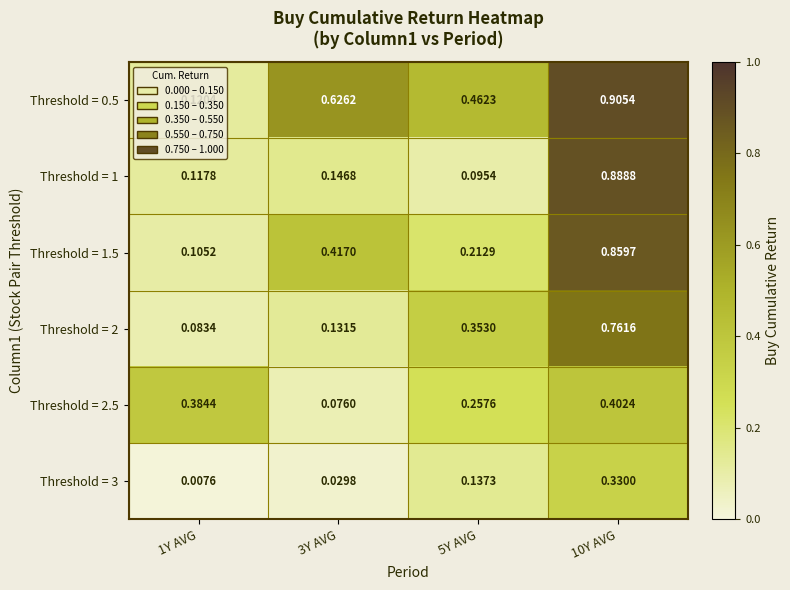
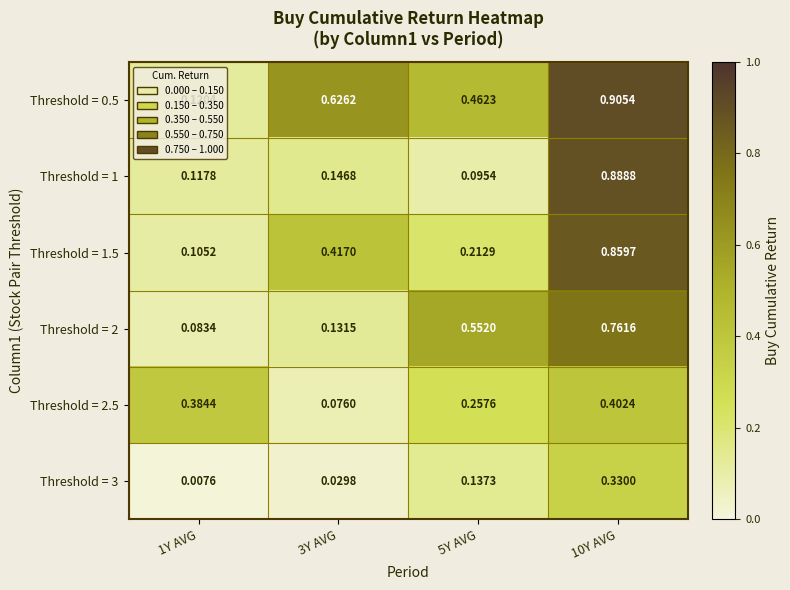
Threshold = 2, 5Y AVG: 0.3530 -> 0.5520
